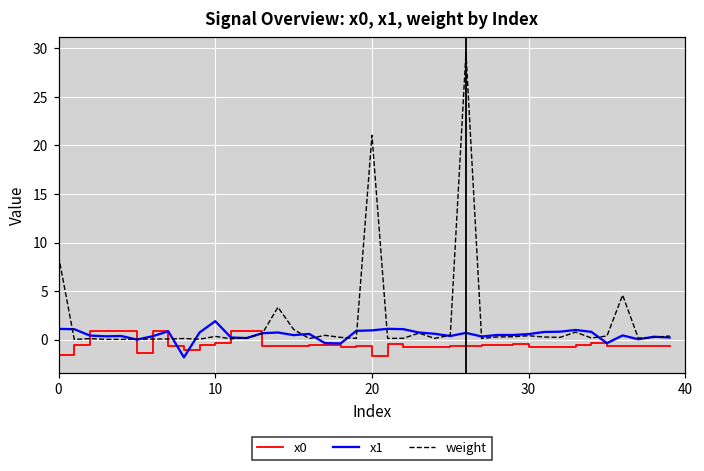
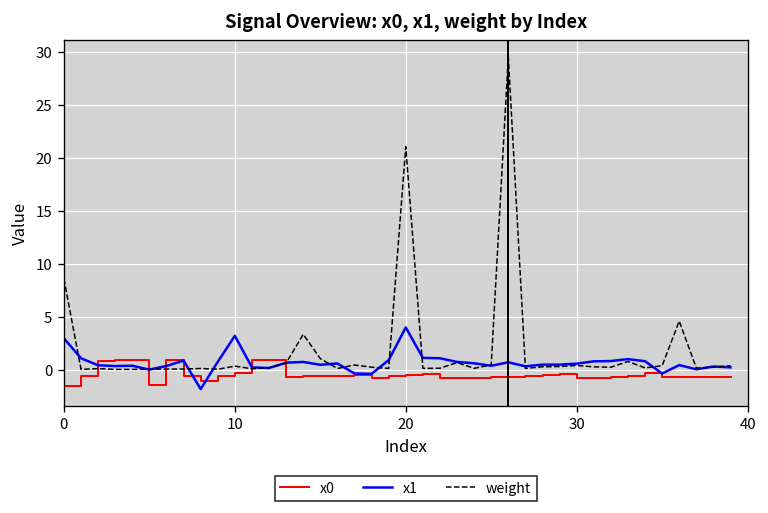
x1, 0: 1 -> 3
x1, 10: 2 -> 3
x0, 20: -2 -> -1
x1, 20: 1 -> 4
